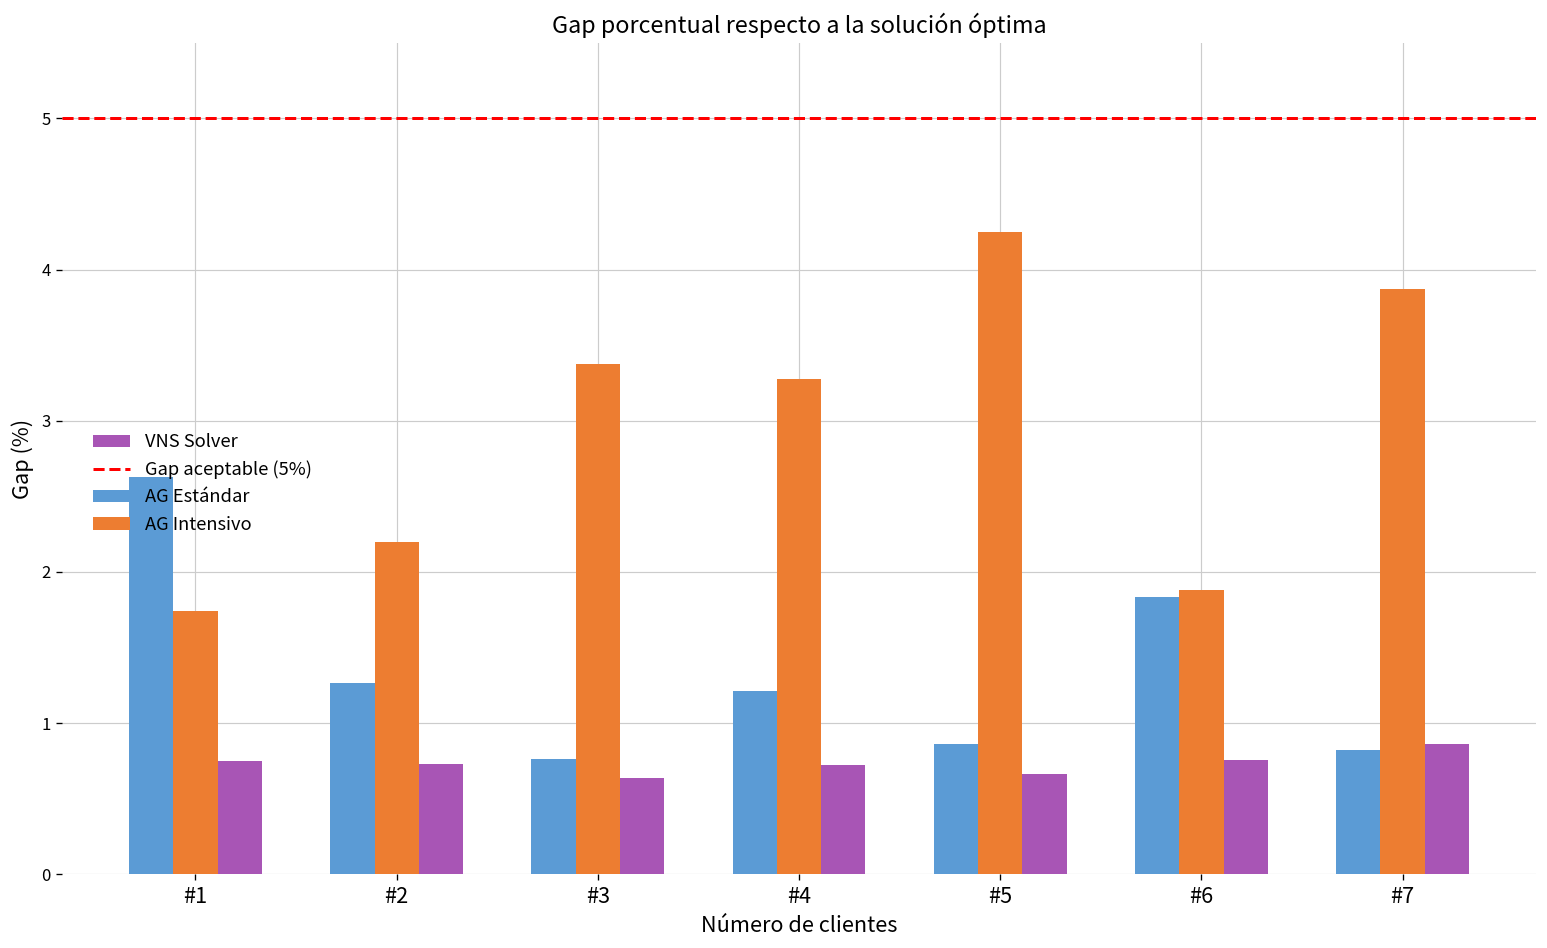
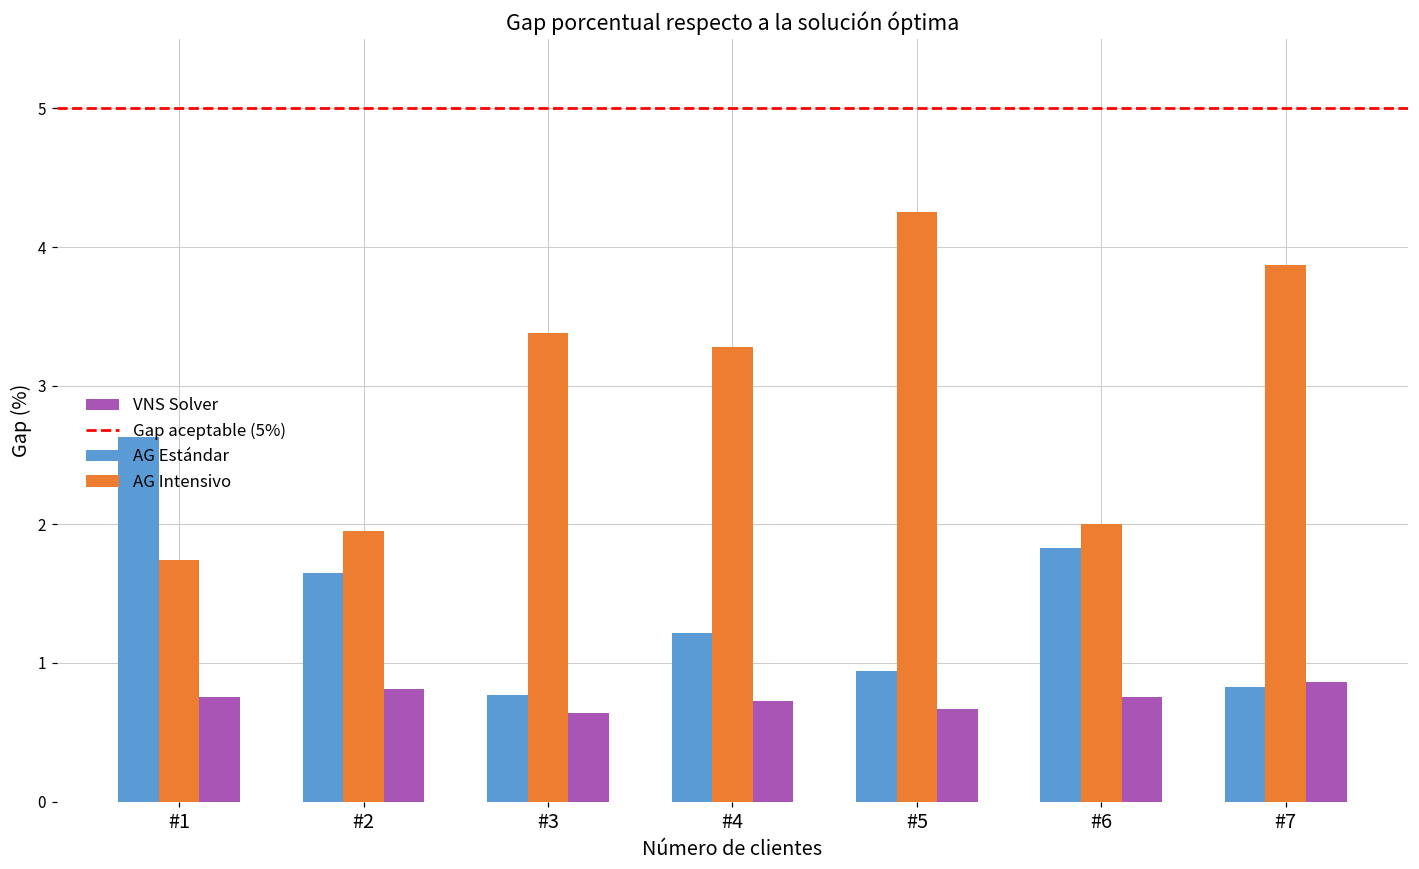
AG Estándar, #2: 1.27 -> 1.65
AG Intensivo, #2: 2.20 -> 1.95
VNS Solver, #2: 0.73 -> 0.81
AG Estándar, #5: 0.86 -> 0.94
AG Intensivo, #6: 1.88 -> 2.01
